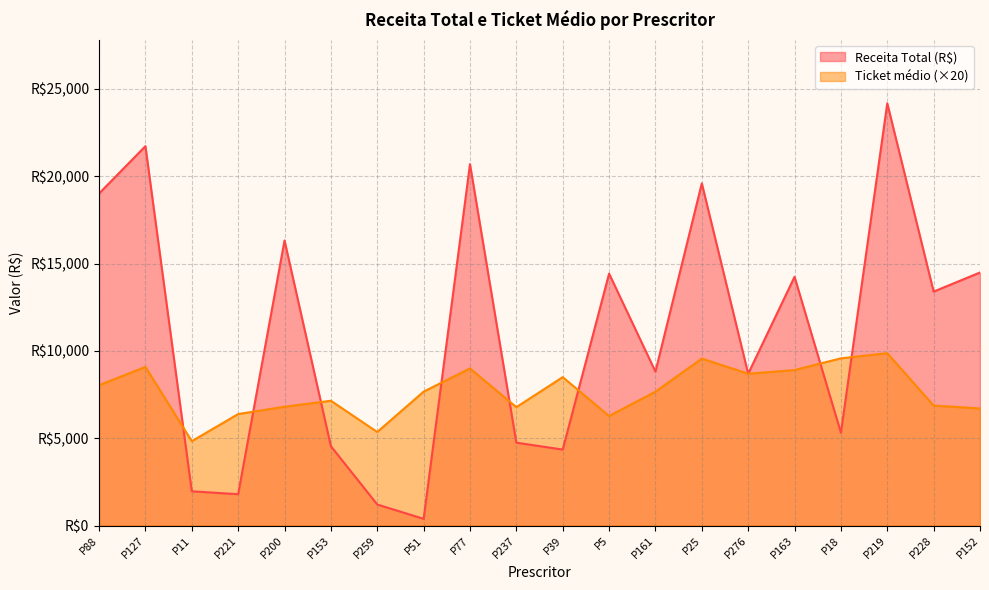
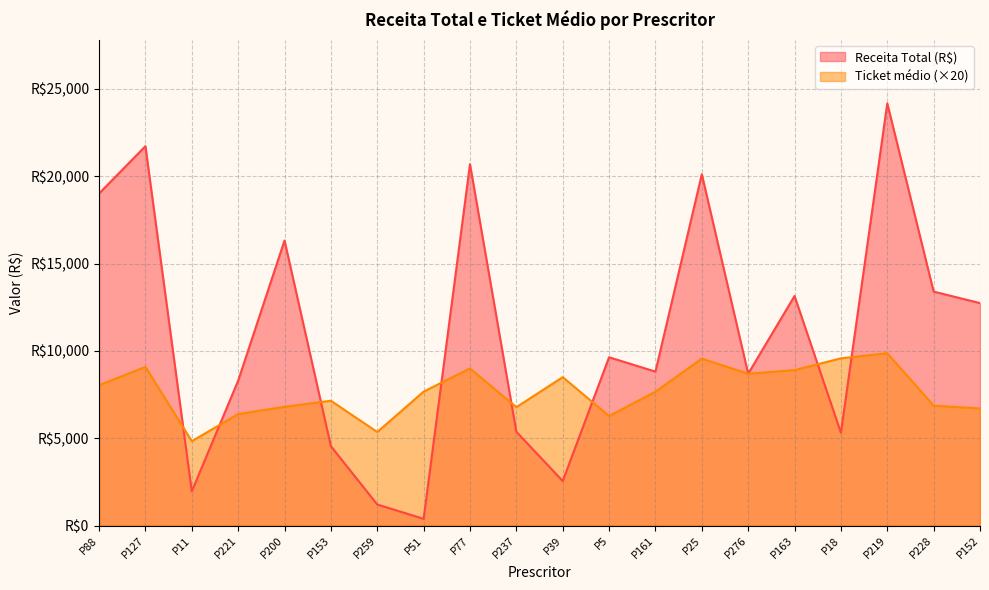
Receita Total (R$), P221: R$1,800 -> R$8,300
Receita Total (R$), P237: R$4,700 -> R$5,400
Receita Total (R$), P39: R$4,400 -> R$2,500
Receita Total (R$), P5: R$14,400 -> R$9,600
Receita Total (R$), P25: R$19,600 -> R$20,100
Receita Total (R$), P163: R$14,200 -> R$13,100
Receita Total (R$), P152: R$14,500 -> R$12,700
